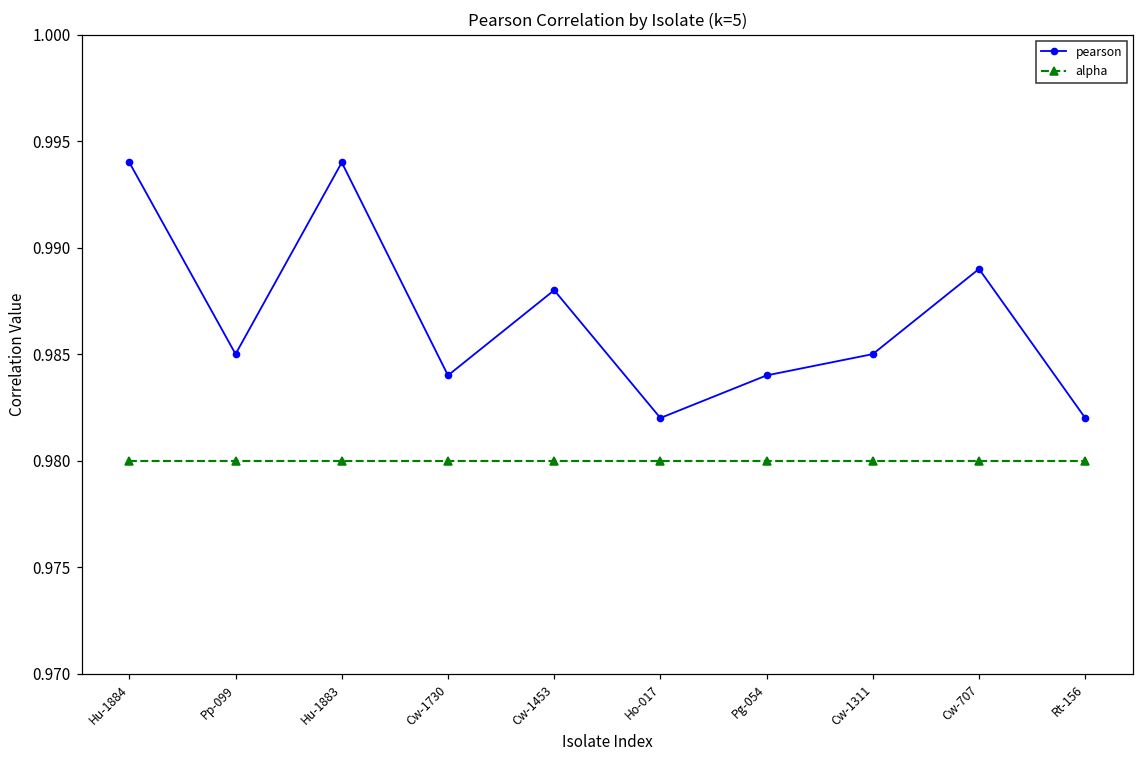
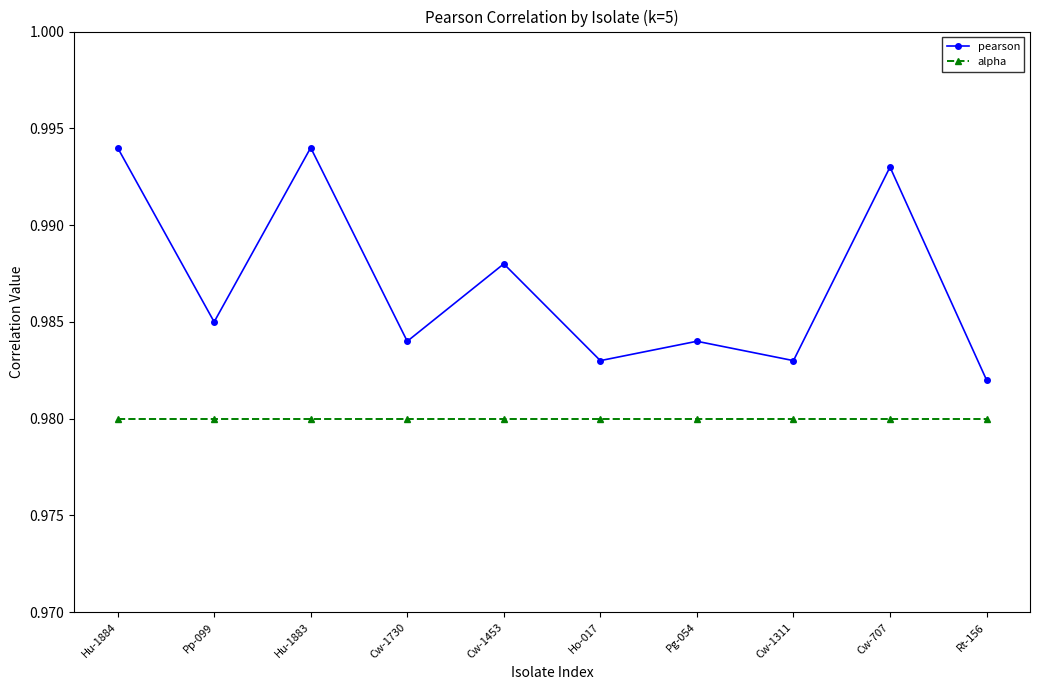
pearson, Ho-017: 0.982 -> 0.983
pearson, Cw-1311: 0.985 -> 0.983
pearson, Cw-707: 0.989 -> 0.993
